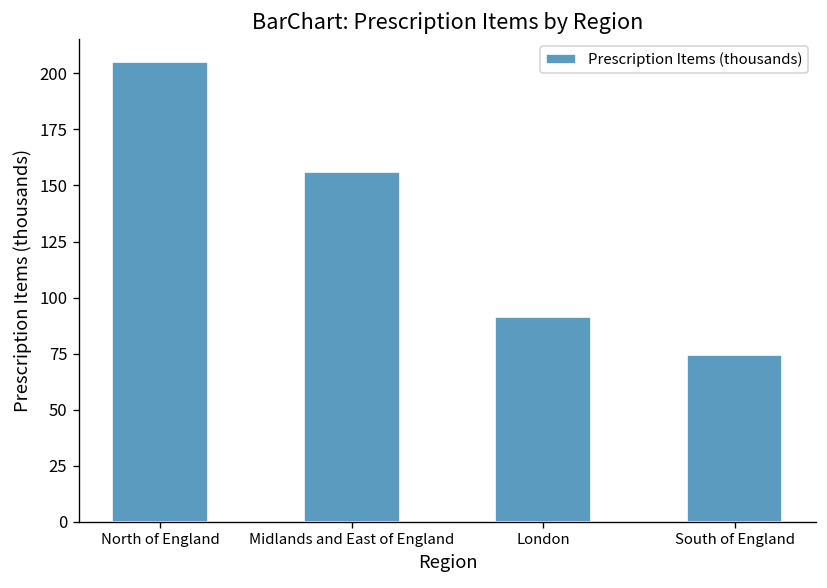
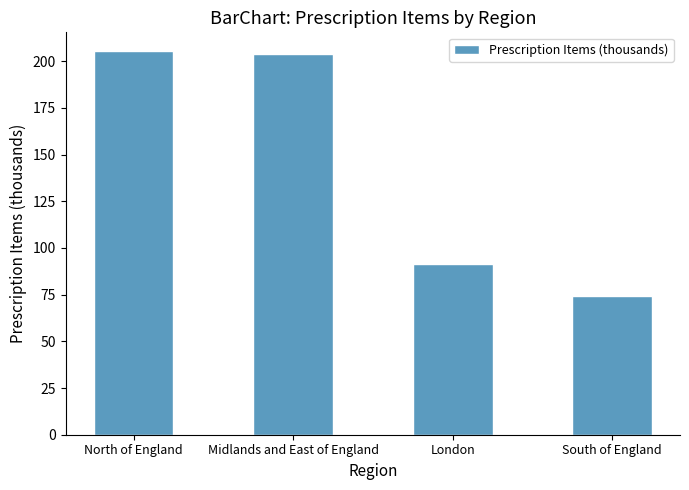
Midlands and East of England: 156 -> 204
